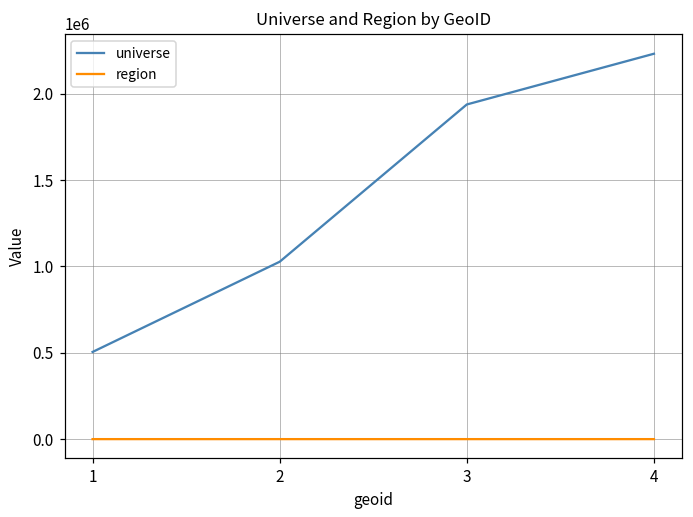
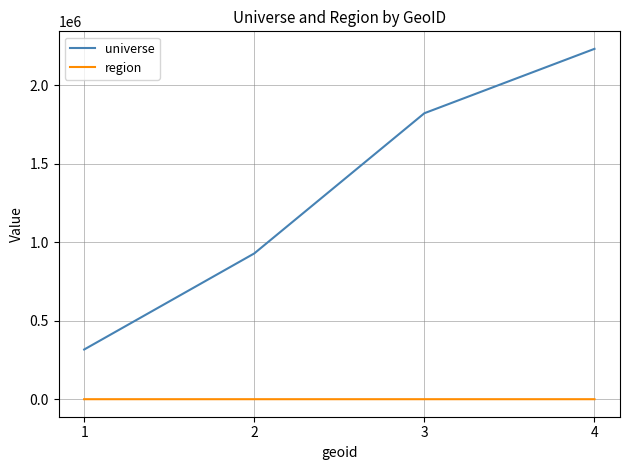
universe, 1: 500000 -> 320000
universe, 2: 1030000 -> 930000
universe, 3: 1940000 -> 1820000
